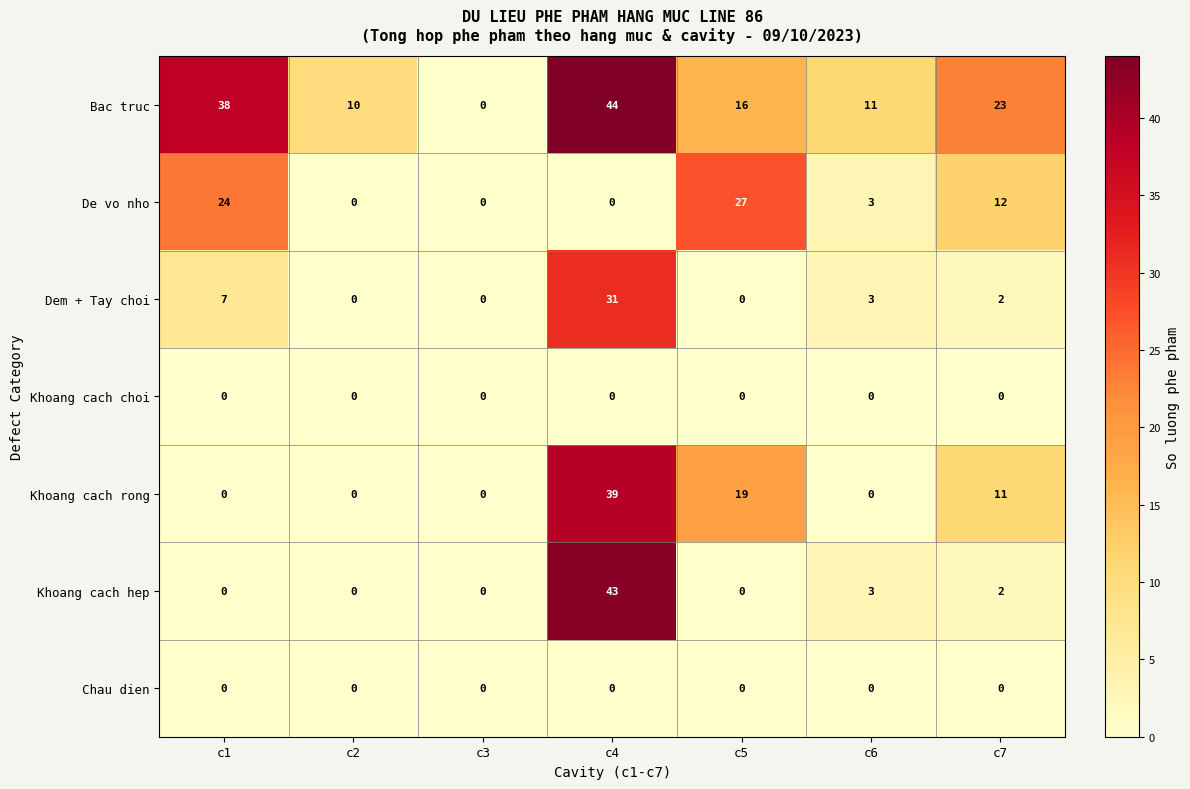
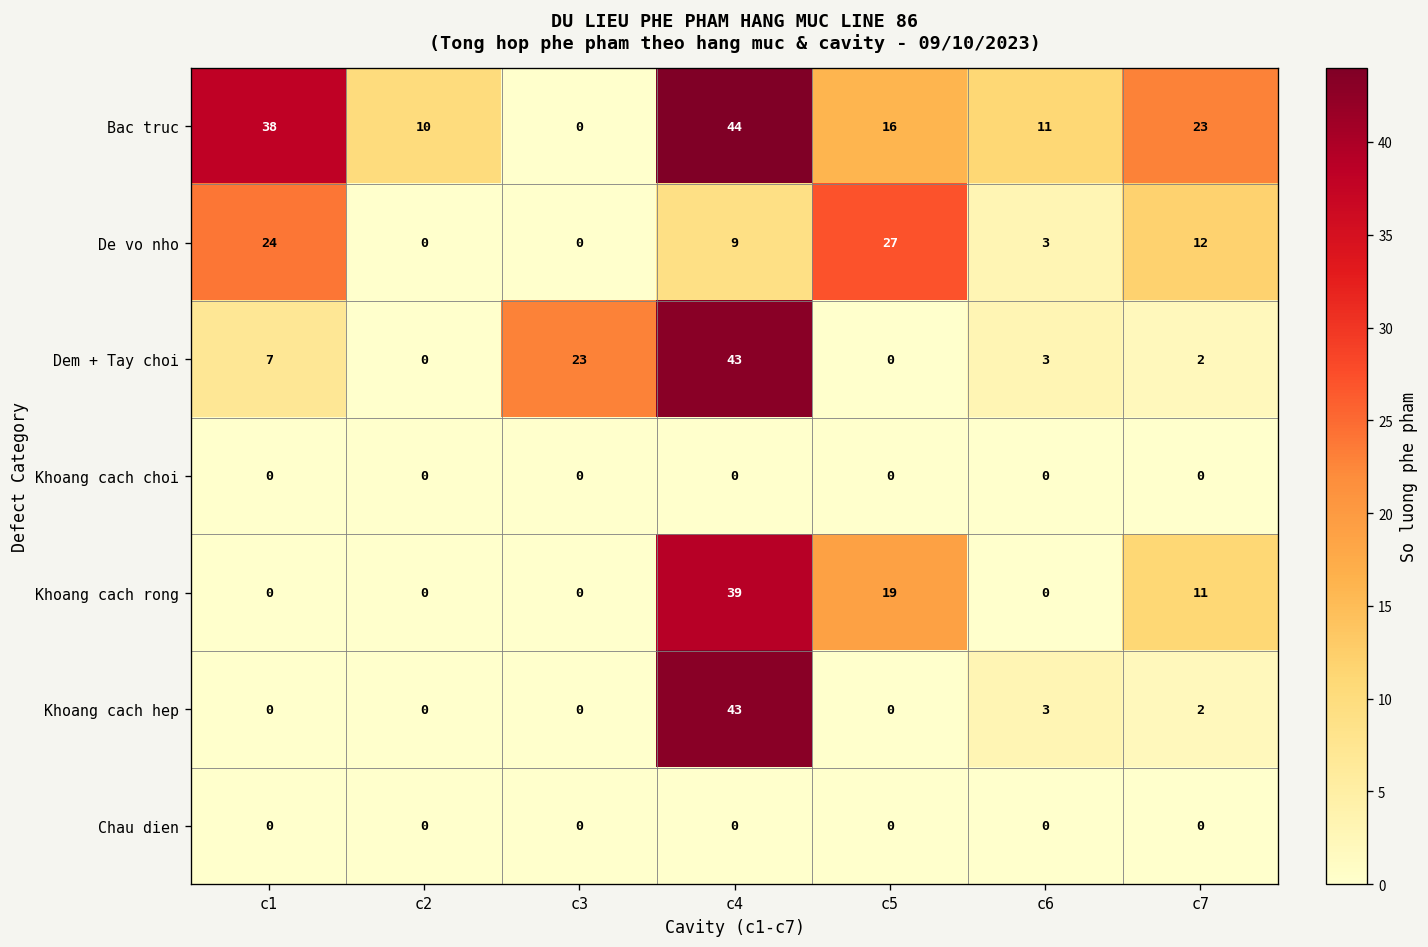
De vo nho, c4: 0 -> 9
Dem + Tay choi, c3: 0 -> 23
Dem + Tay choi, c4: 31 -> 43
